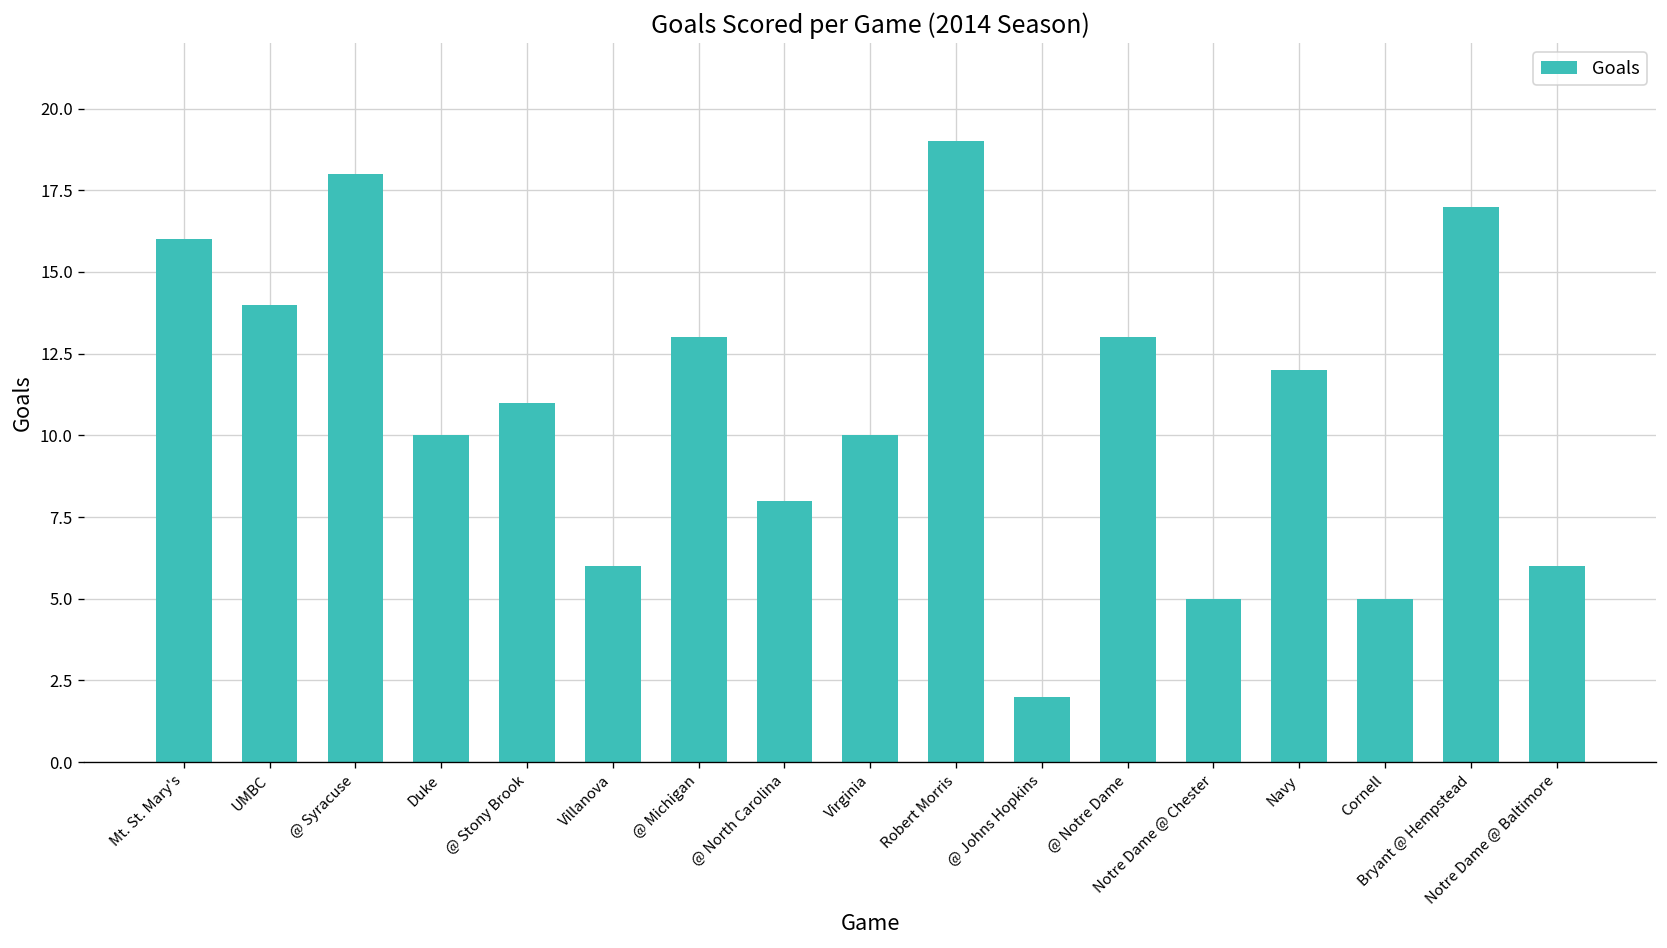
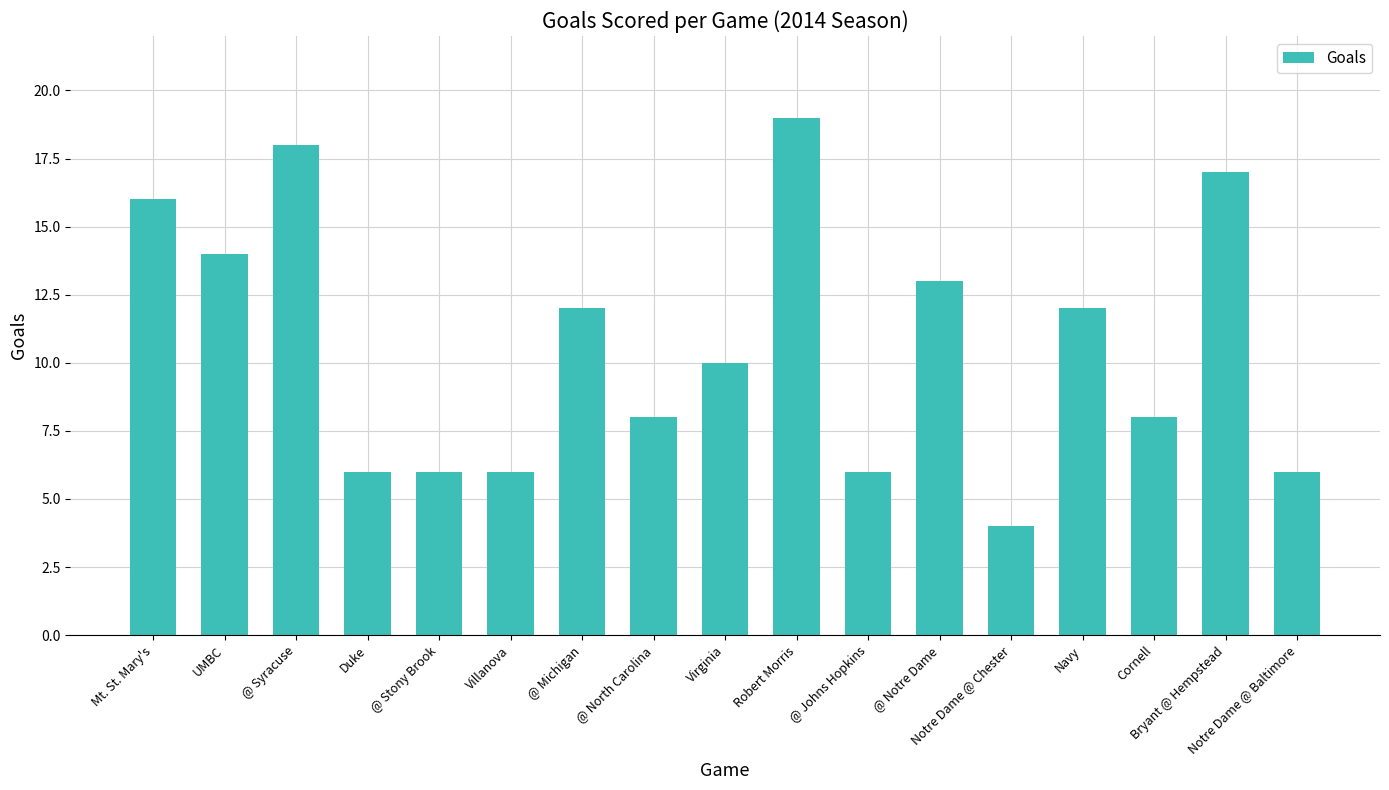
Duke: 10 -> 6
@ Stony Brook: 11 -> 6
@ Michigan: 13 -> 12
@ Johns Hopkins: 2 -> 6
Notre Dame @ Chester: 5 -> 4
Cornell: 5 -> 8
